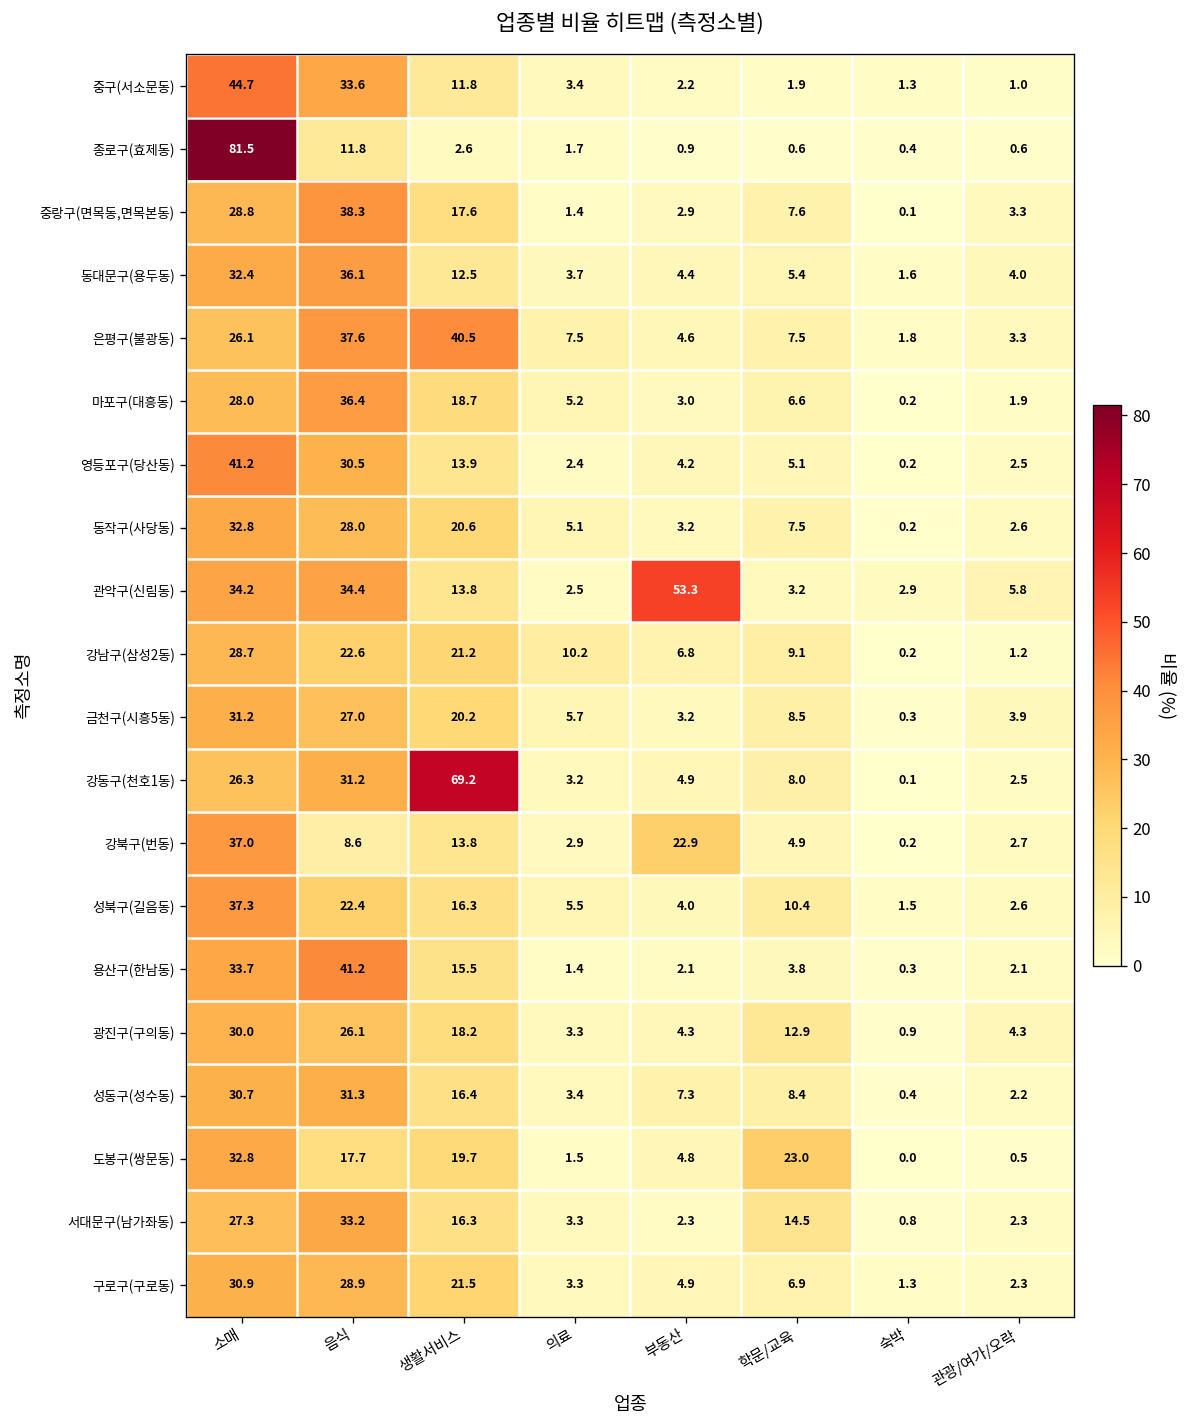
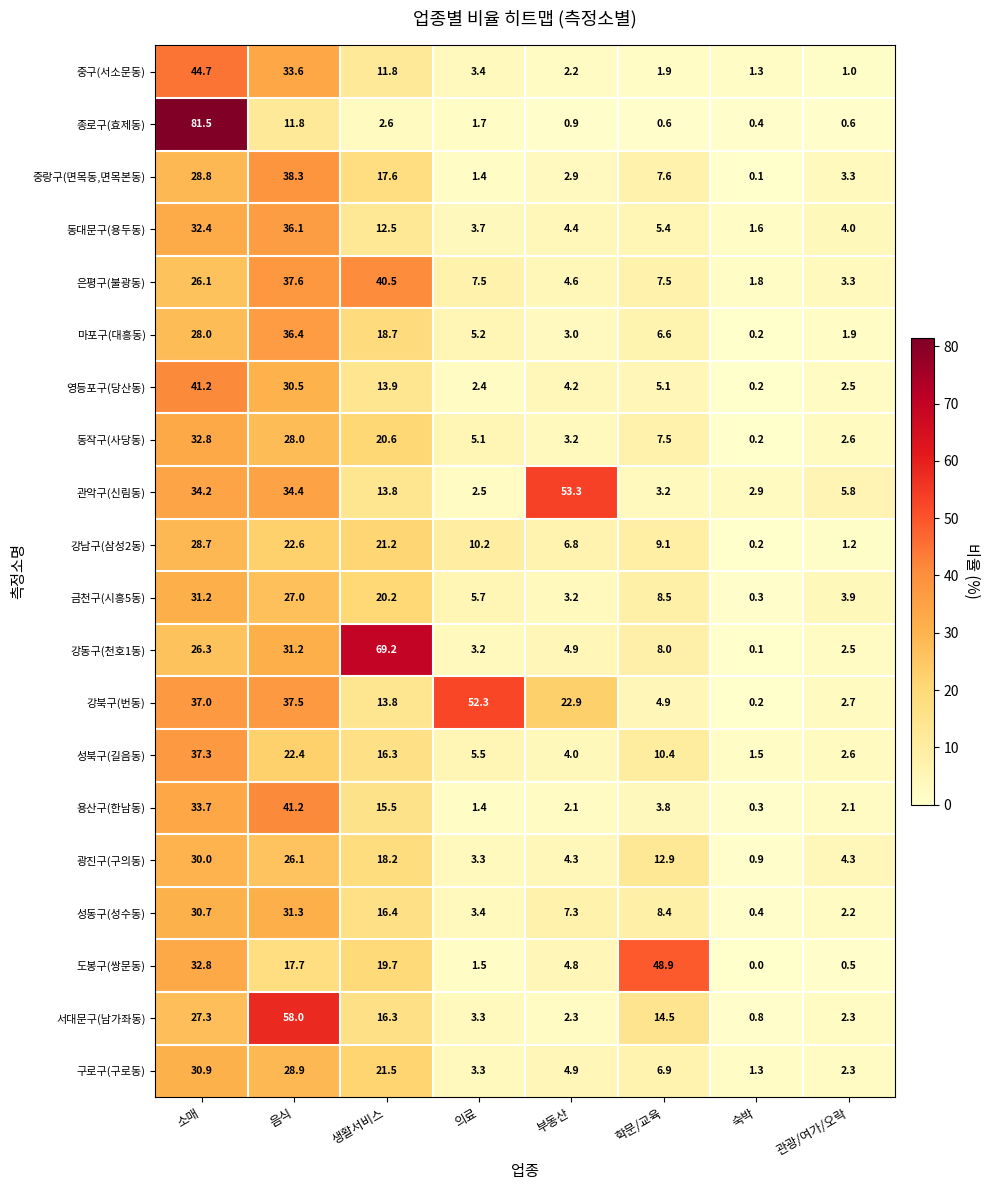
강북구(번동), 음식: 8.6 -> 37.5
강북구(번동), 의료: 2.9 -> 52.3
도봉구(쌍문동), 학문/교육: 23.0 -> 48.9
서대문구(남가좌동), 음식: 33.2 -> 58.0
